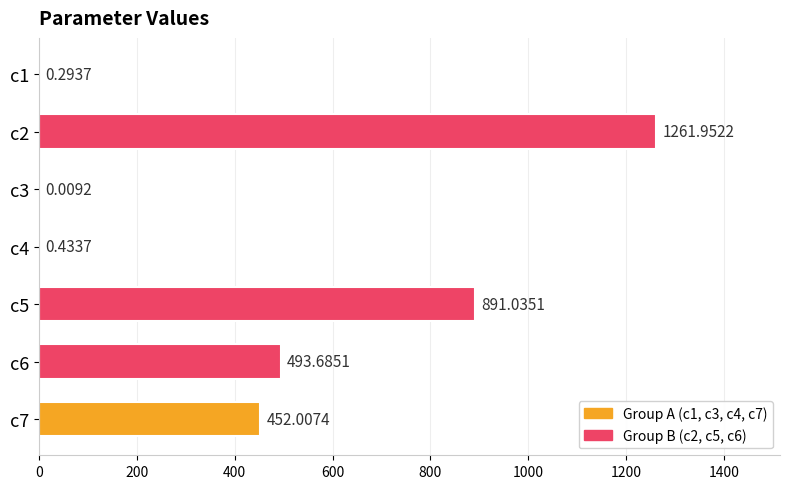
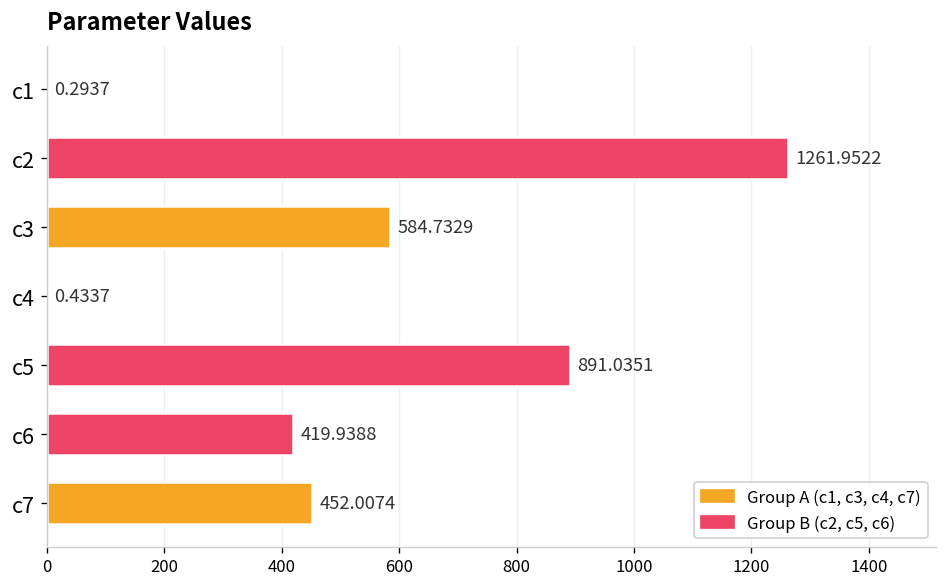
c3: 0.0092 -> 584.7329
c6: 493.6851 -> 419.9388
